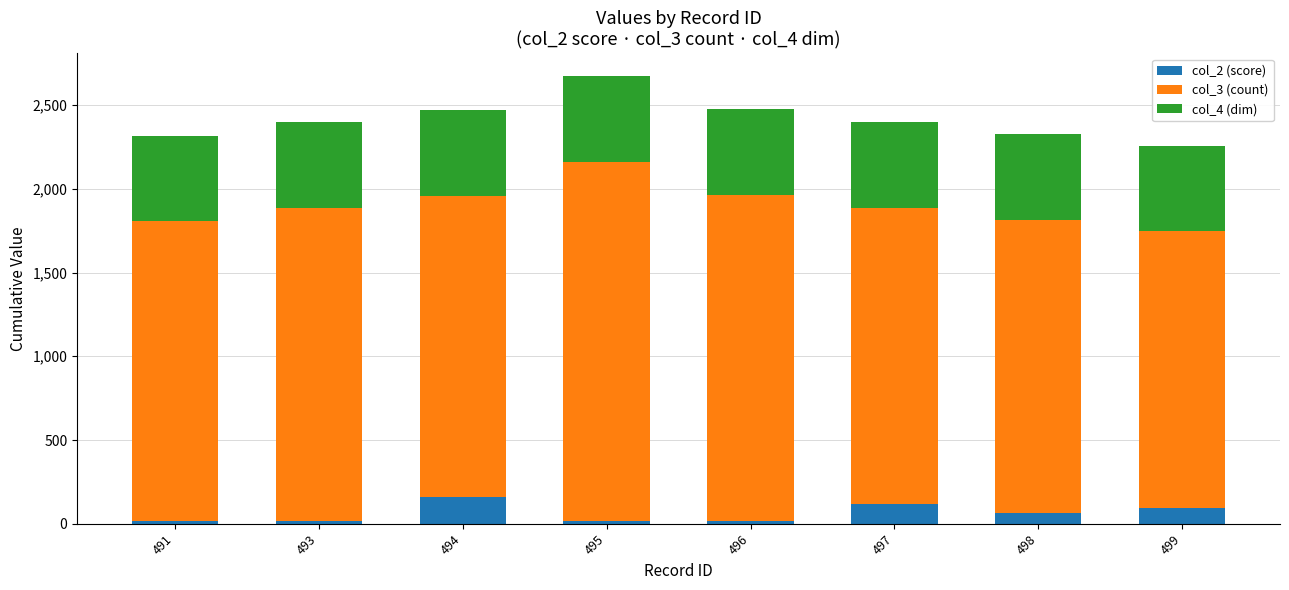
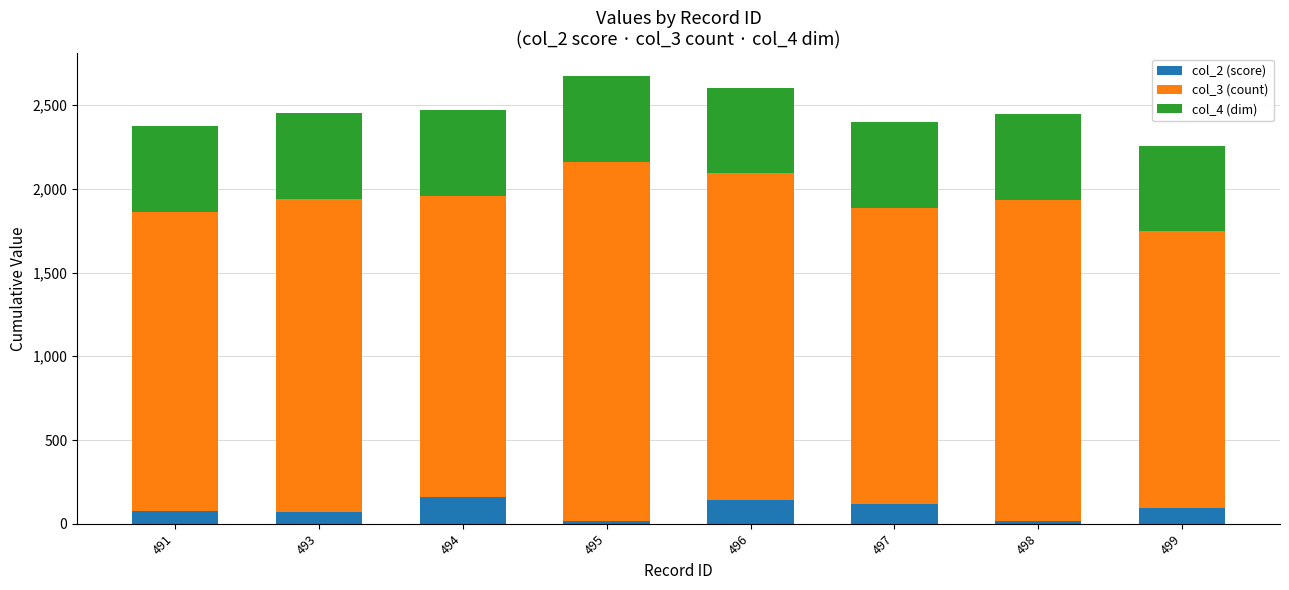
col_2 (score), 491: 10 -> 70
col_2 (score), 493: 10 -> 70
col_2 (score), 496: 10 -> 140
col_2 (score), 498: 70 -> 10
col_3 (count), 498: 1,750 -> 1,920
